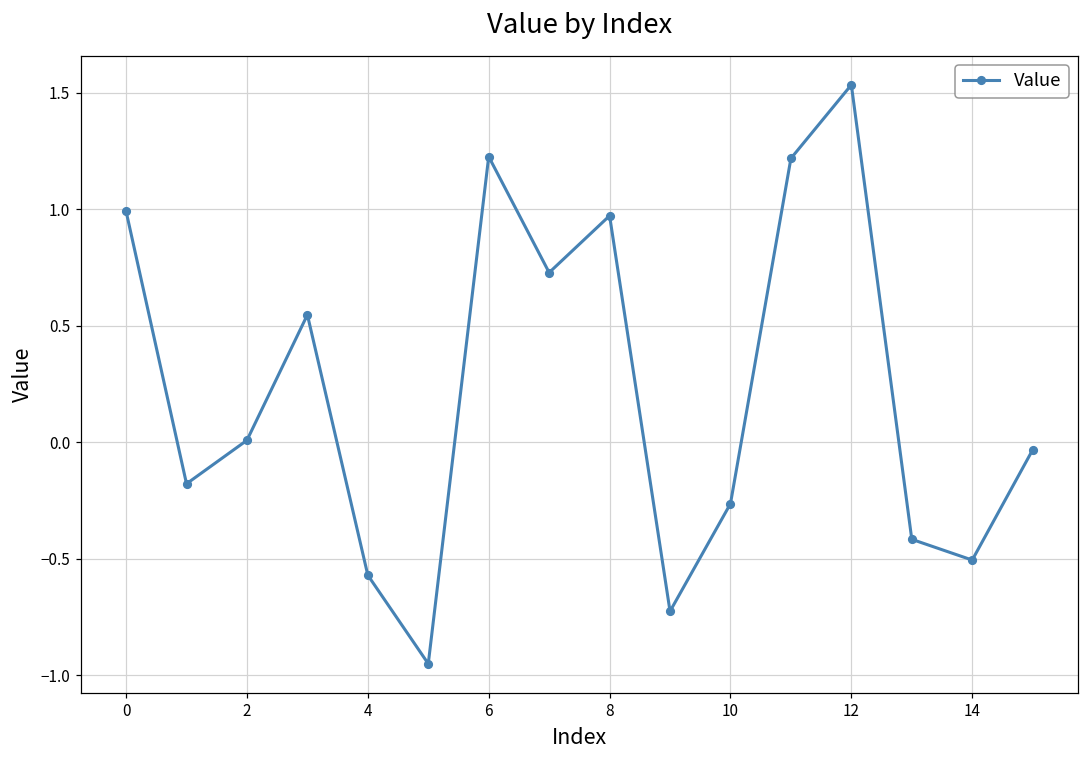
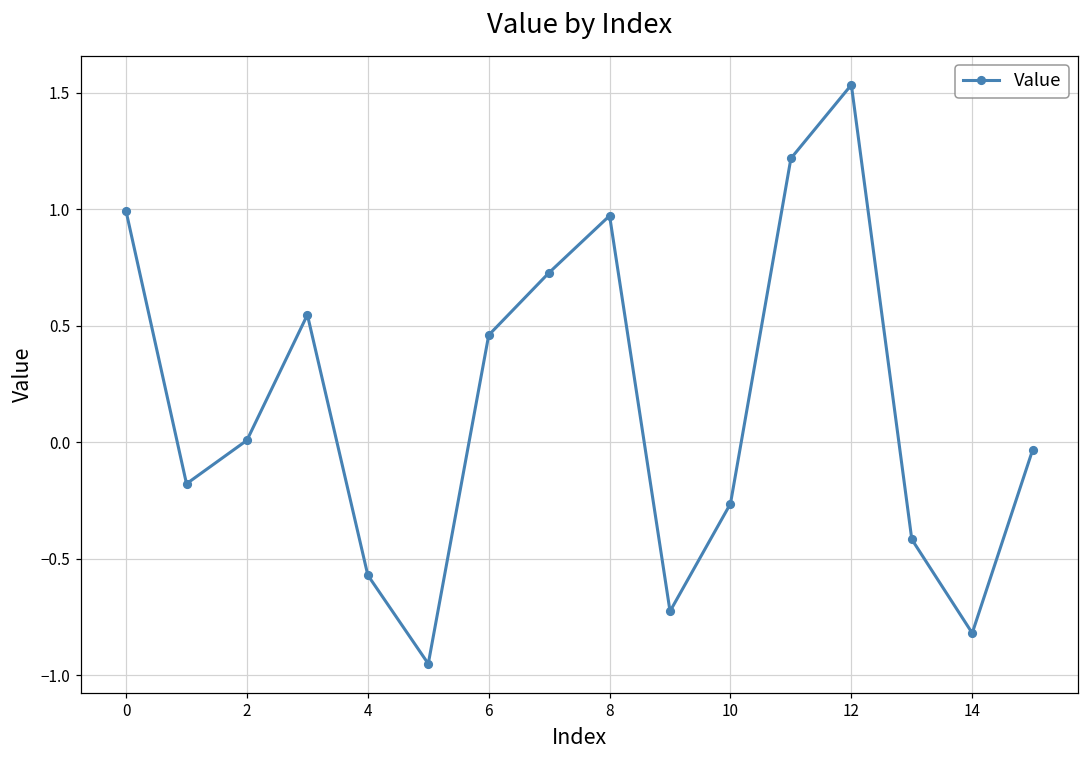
6: 1.23 -> 0.46
14: -0.51 -> -0.82
